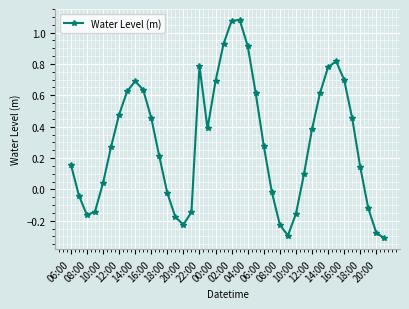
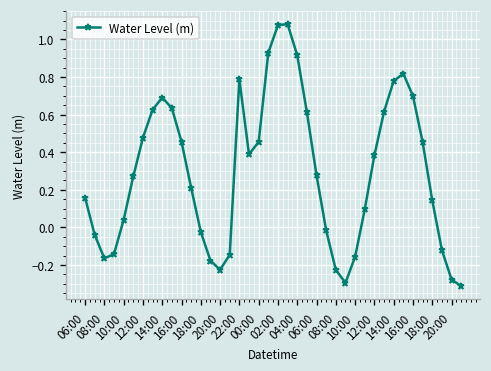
00:00: 0.69 -> 0.46
